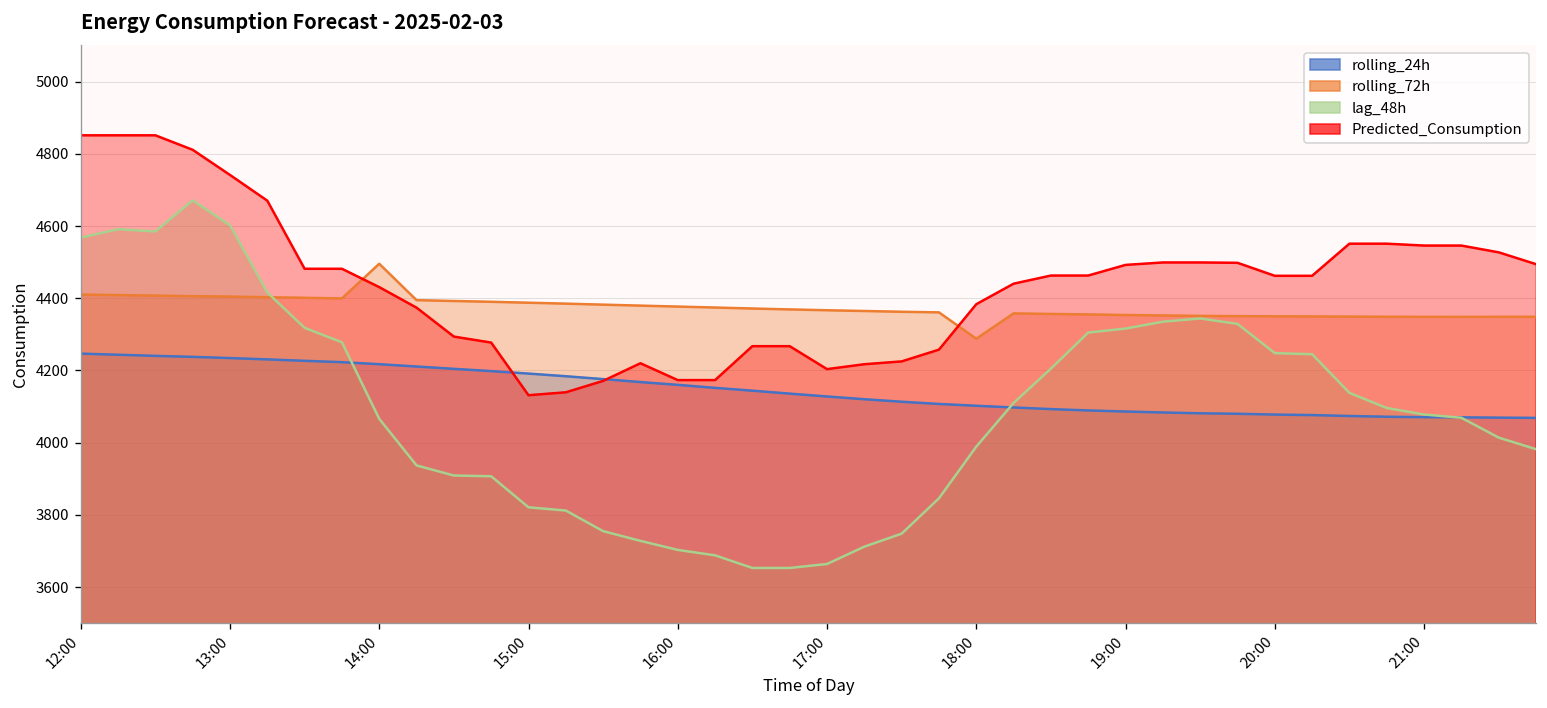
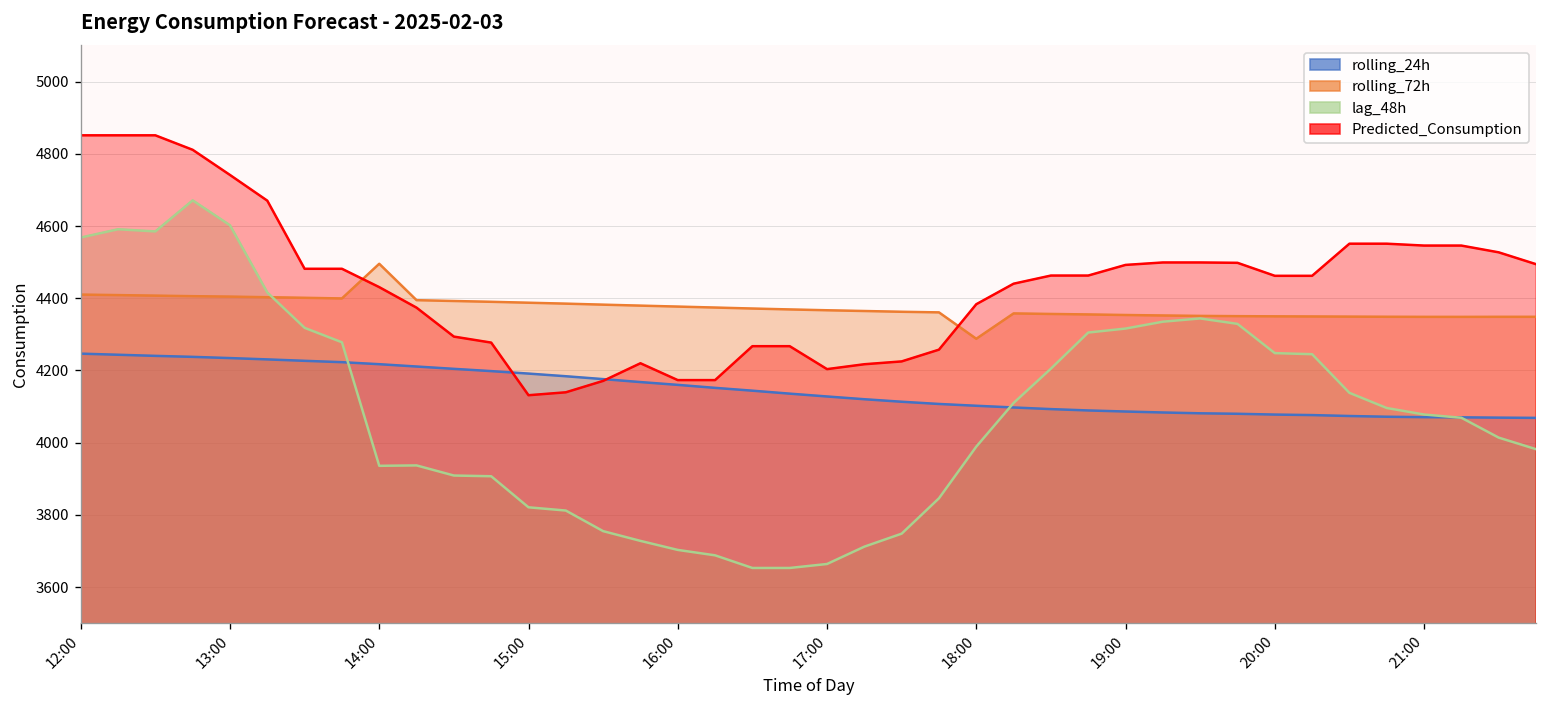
lag_48h, 14:00: 4070 -> 3940
